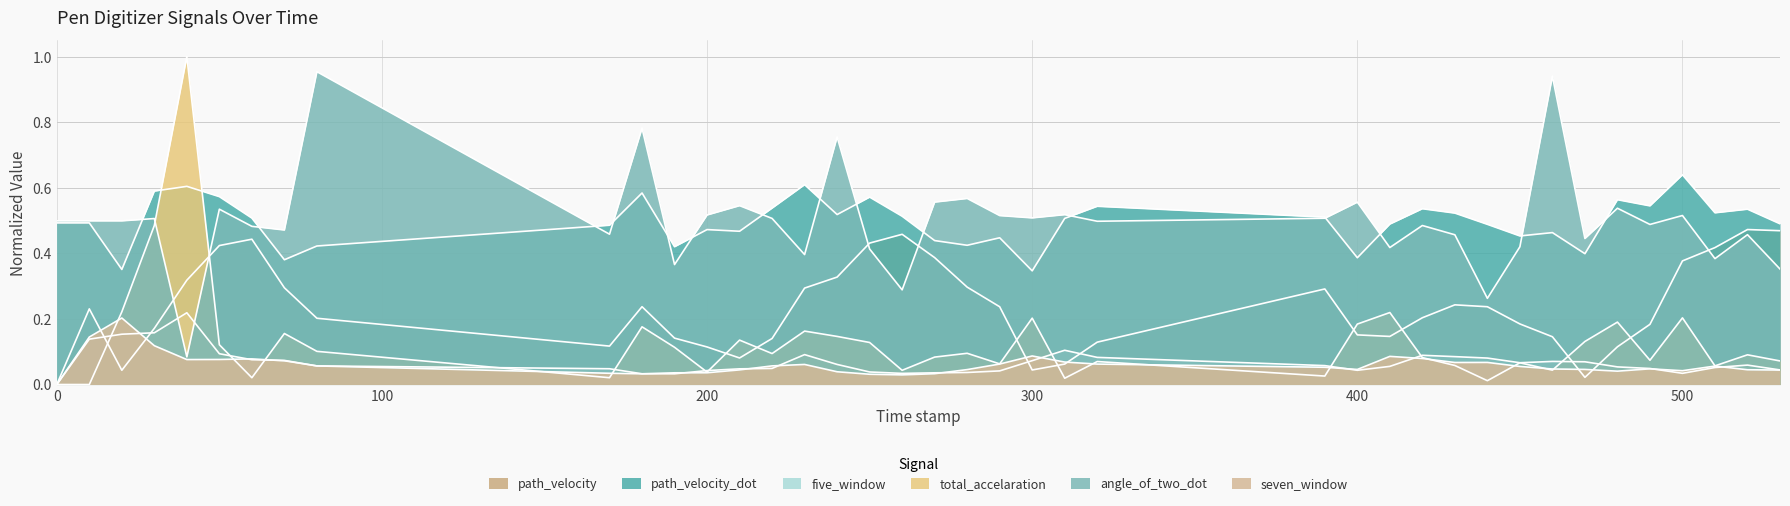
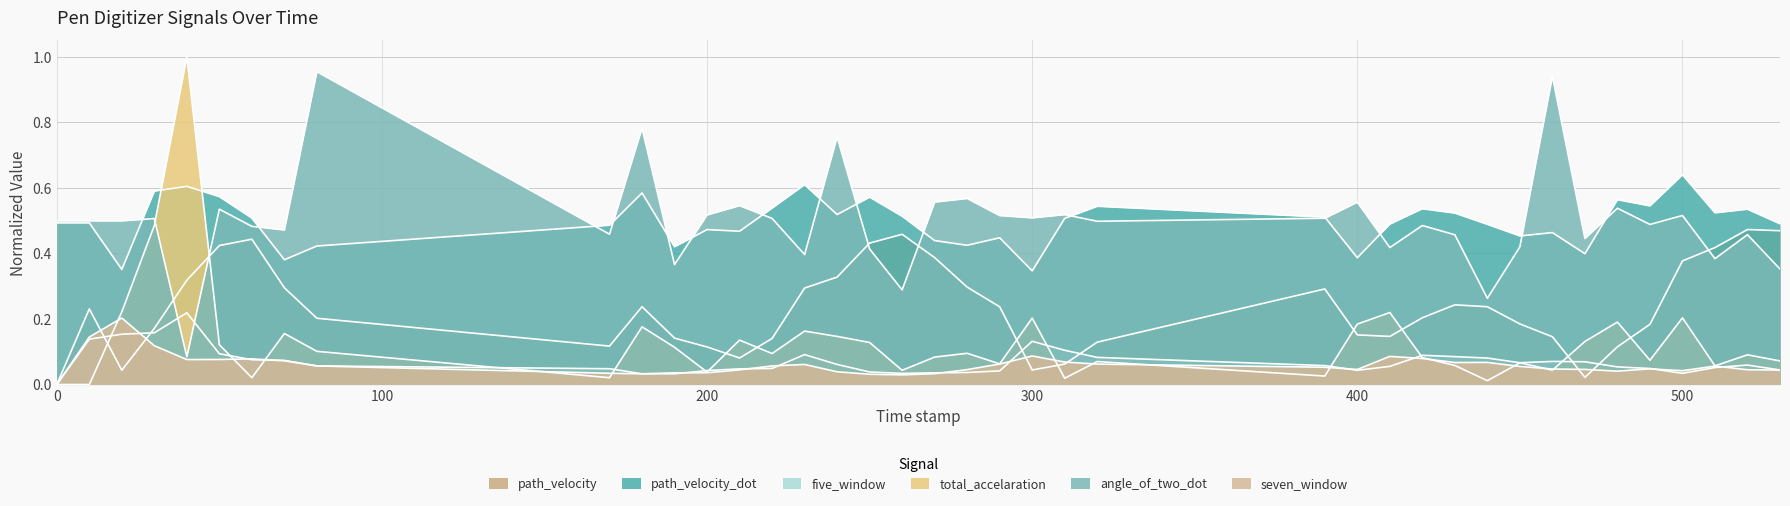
five_window, 300: 0.07 -> 0.13
